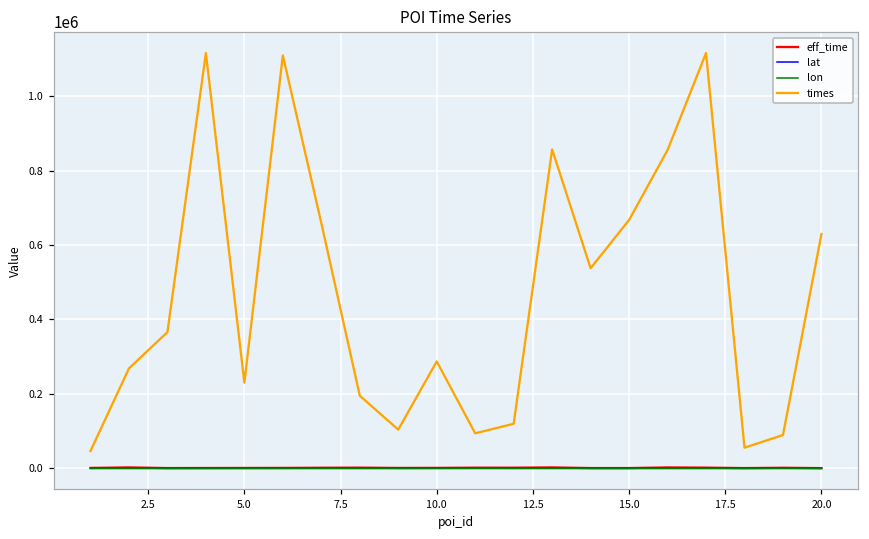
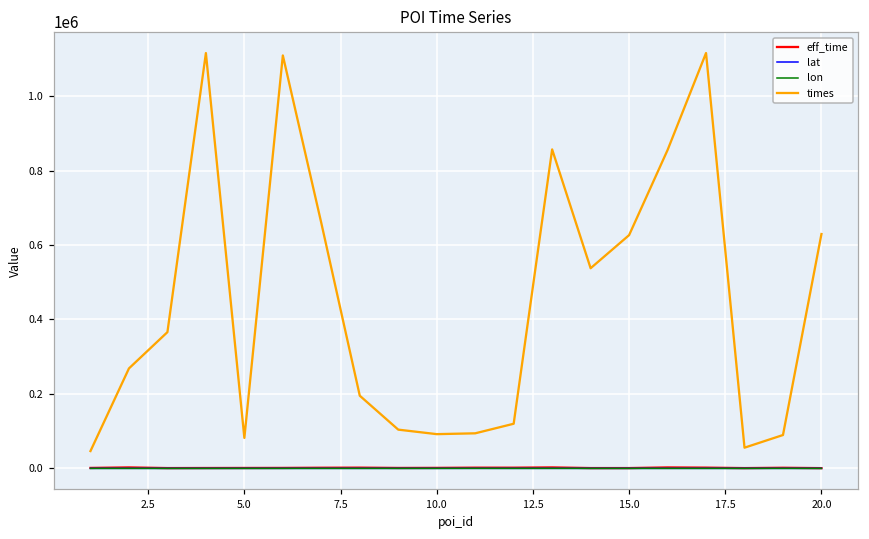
times, 5.0: 230000 -> 80000
times, 10.0: 290000 -> 90000
times, 15.0: 670000 -> 630000
